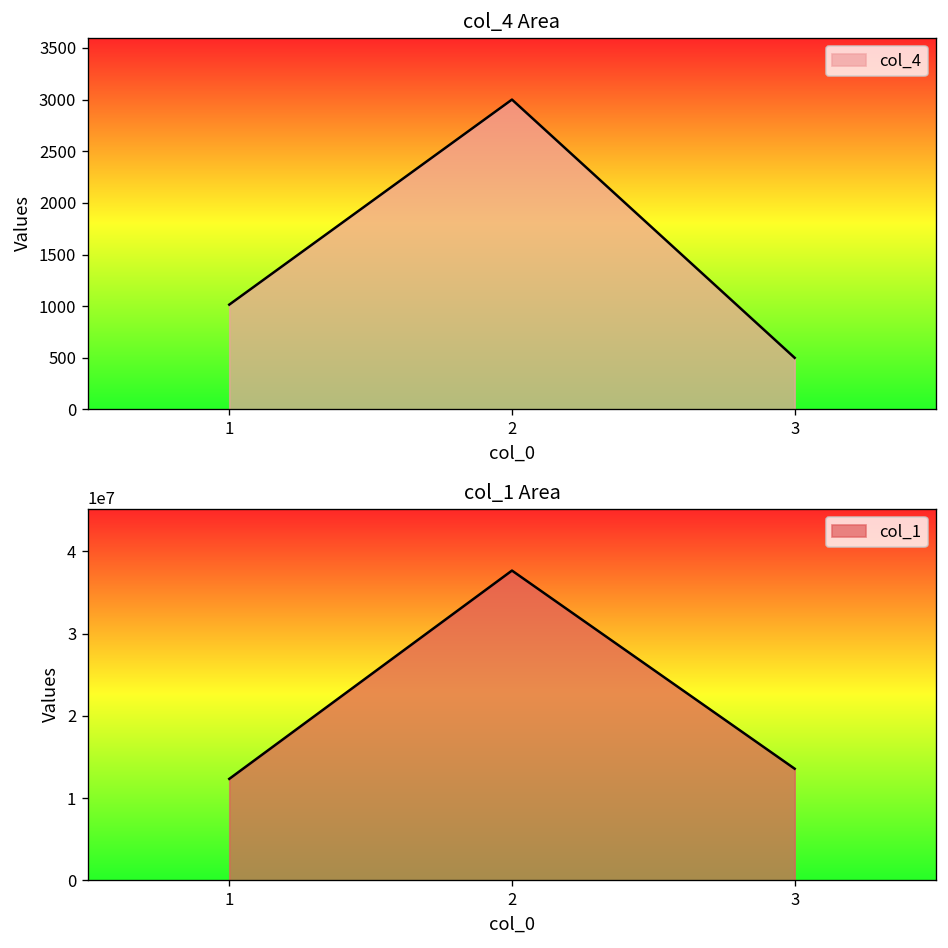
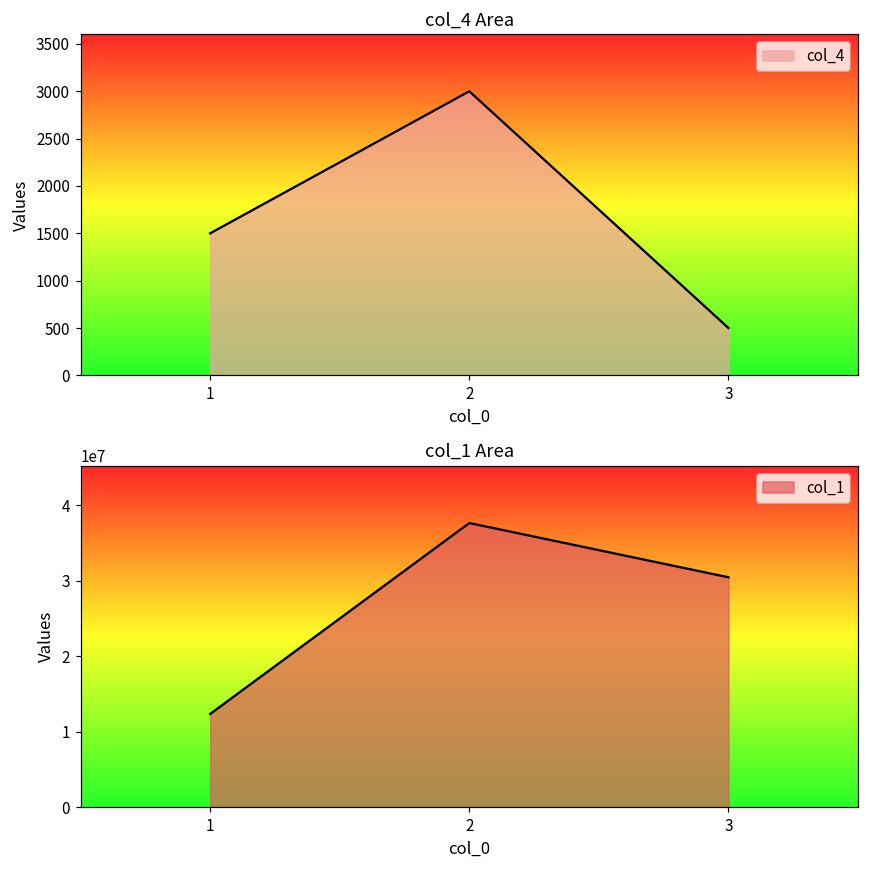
col_4 Area, 1: 1000 -> 1500
col_1 Area, 3: 14000000 -> 30000000
